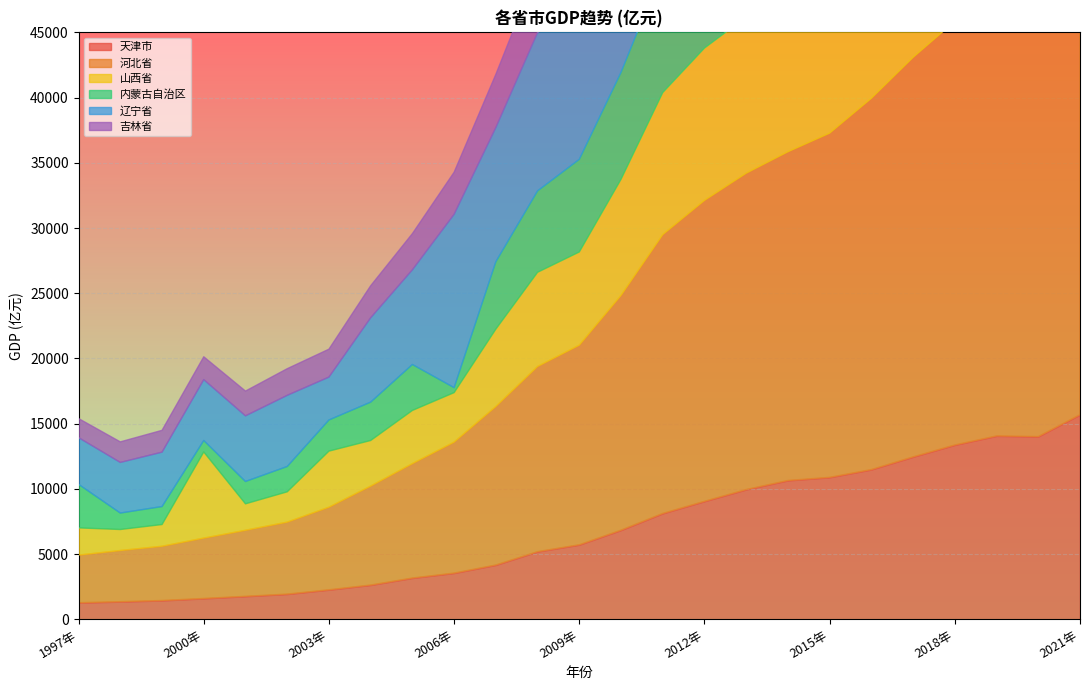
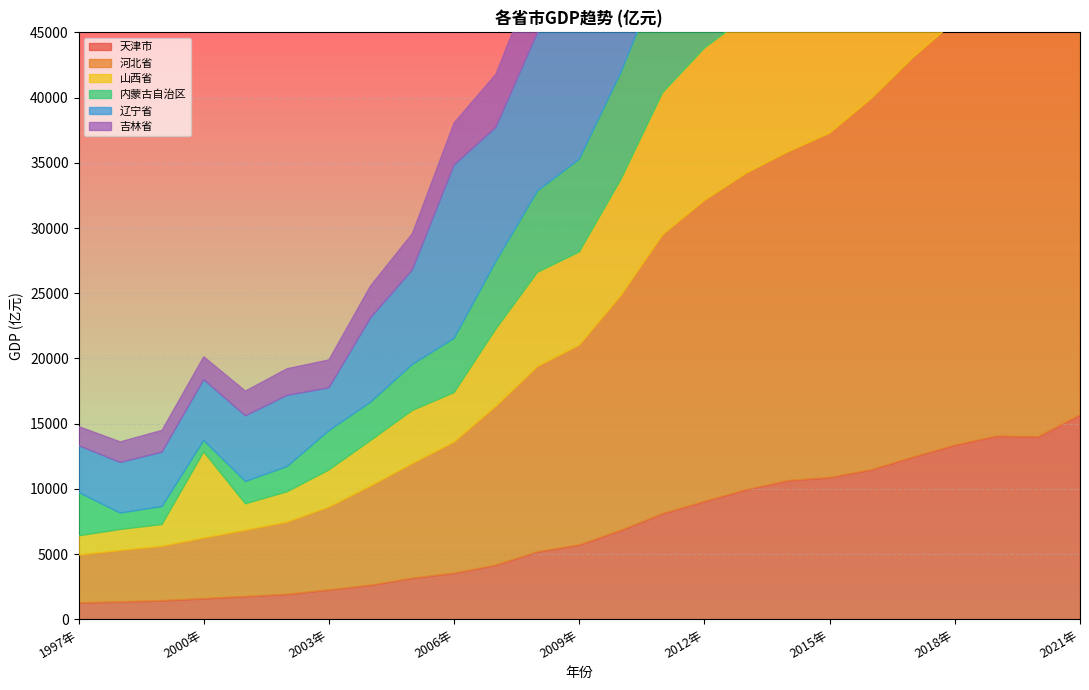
山西省, 1997年: 2100 -> 1500
山西省, 2003年: 4300 -> 2900
内蒙古自治区, 2003年: 2400 -> 3000
内蒙古自治区, 2006年: 400 -> 4200
